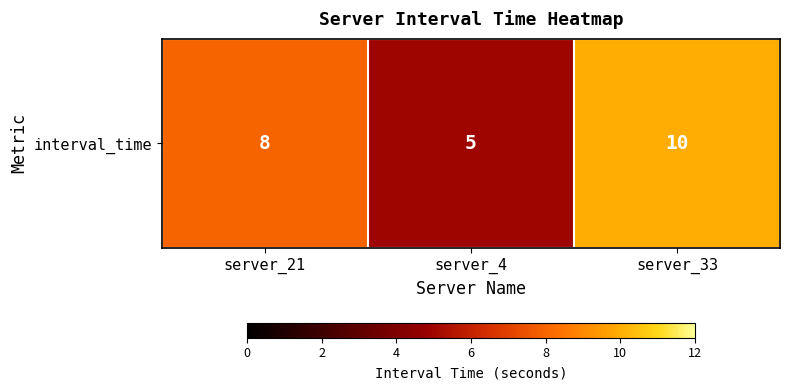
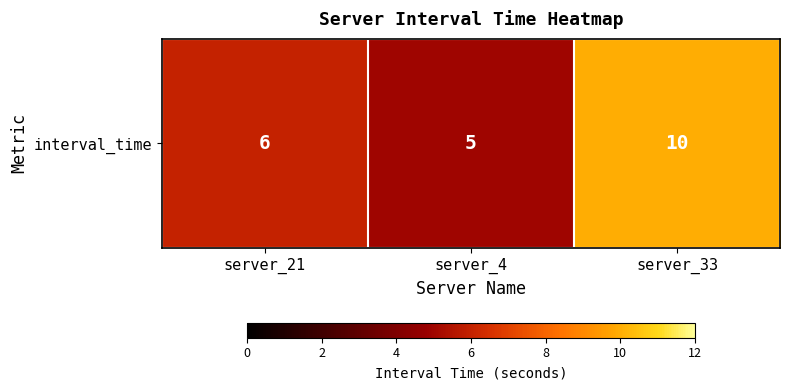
interval_time, server_21: 8 -> 6
